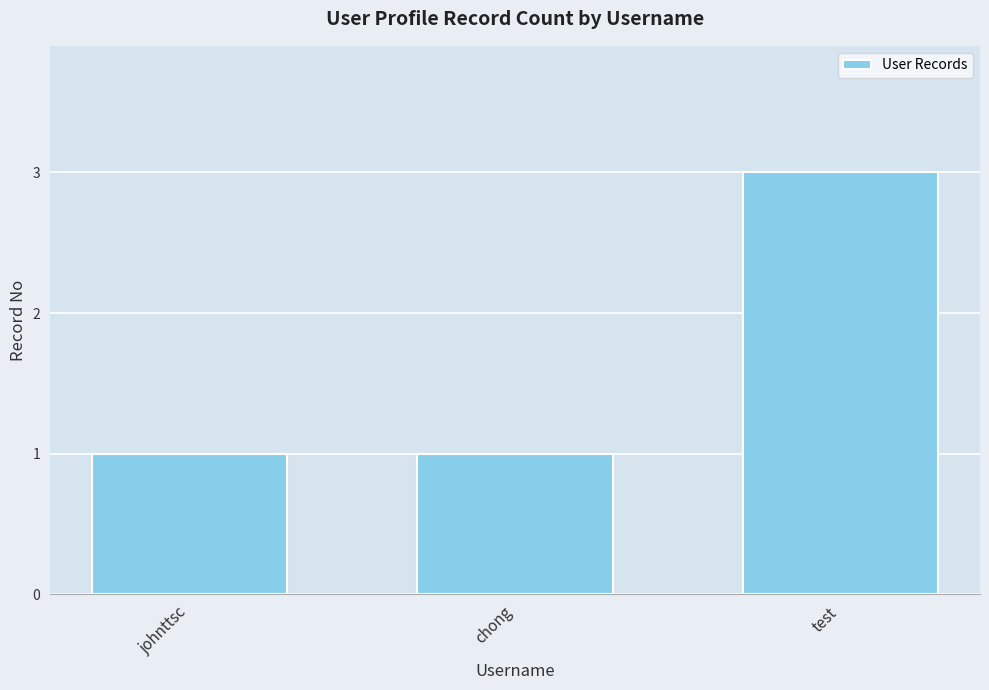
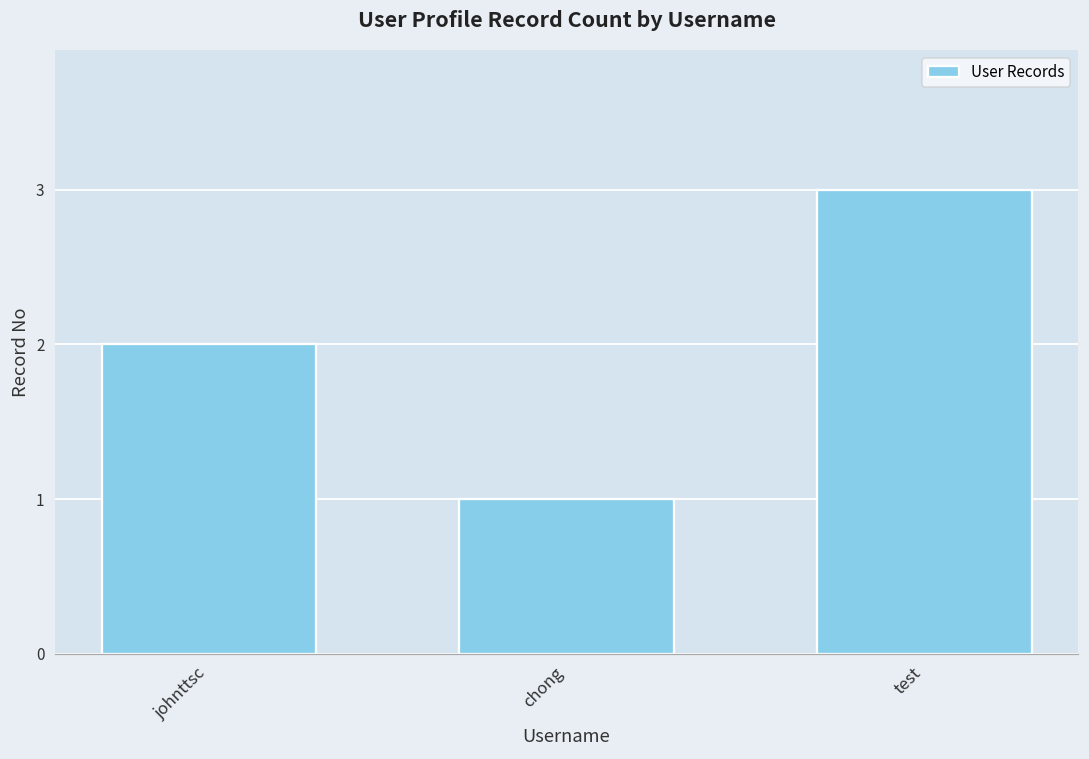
johnttsc: 1 -> 2
